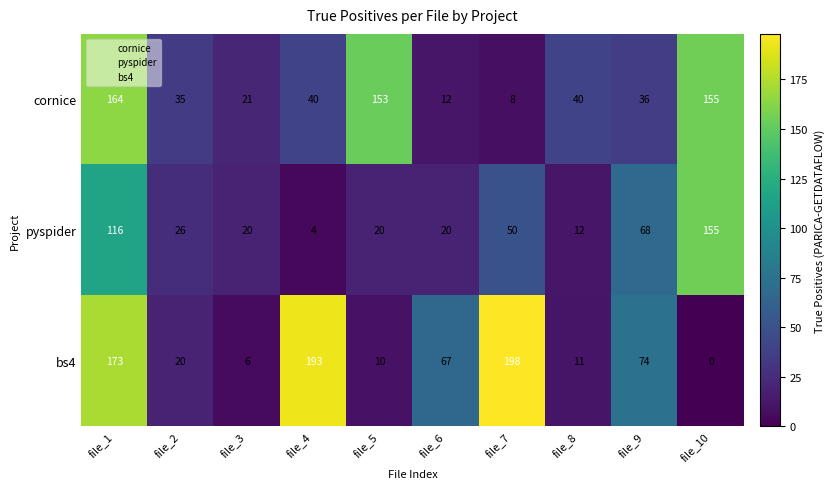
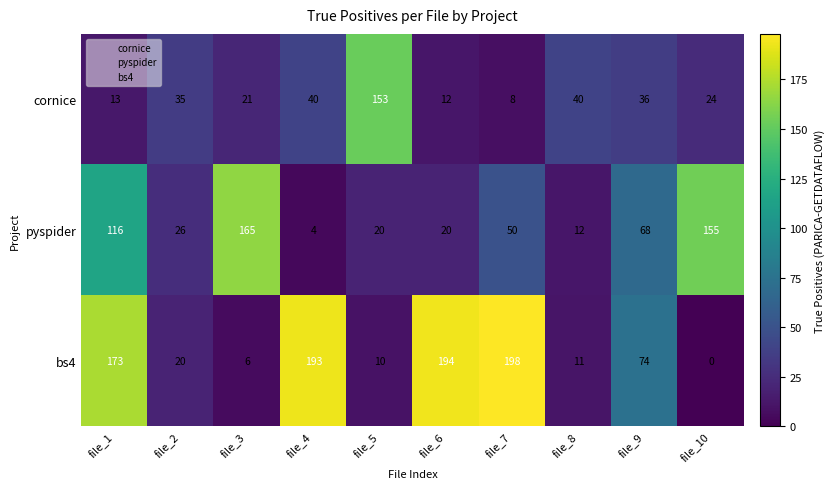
cornice, file_1: 164 -> 13
cornice, file_10: 155 -> 24
pyspider, file_3: 20 -> 165
bs4, file_6: 67 -> 194
